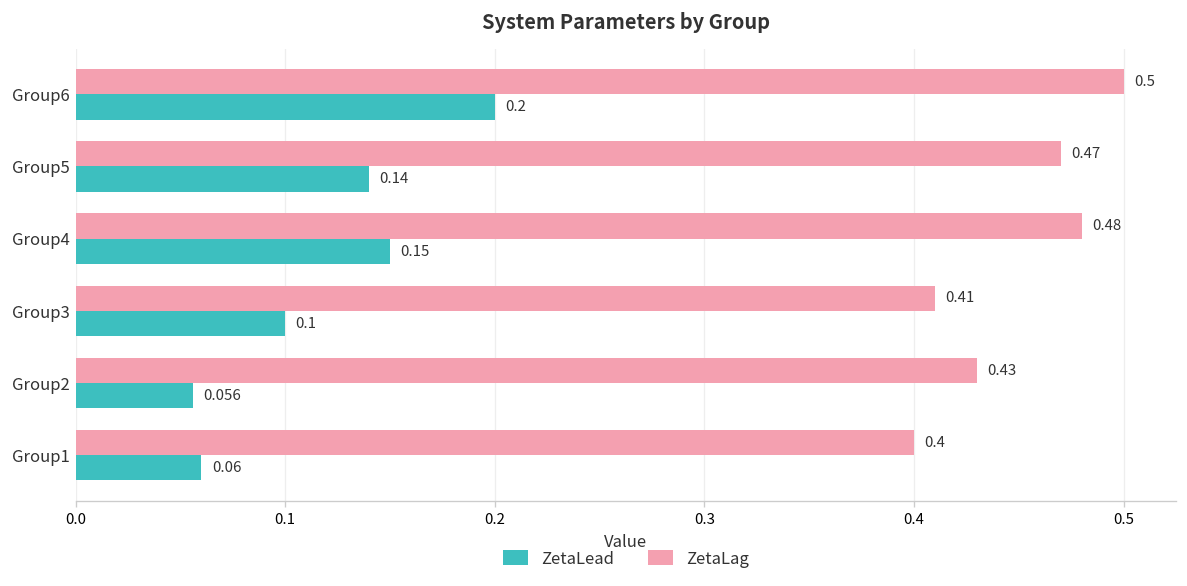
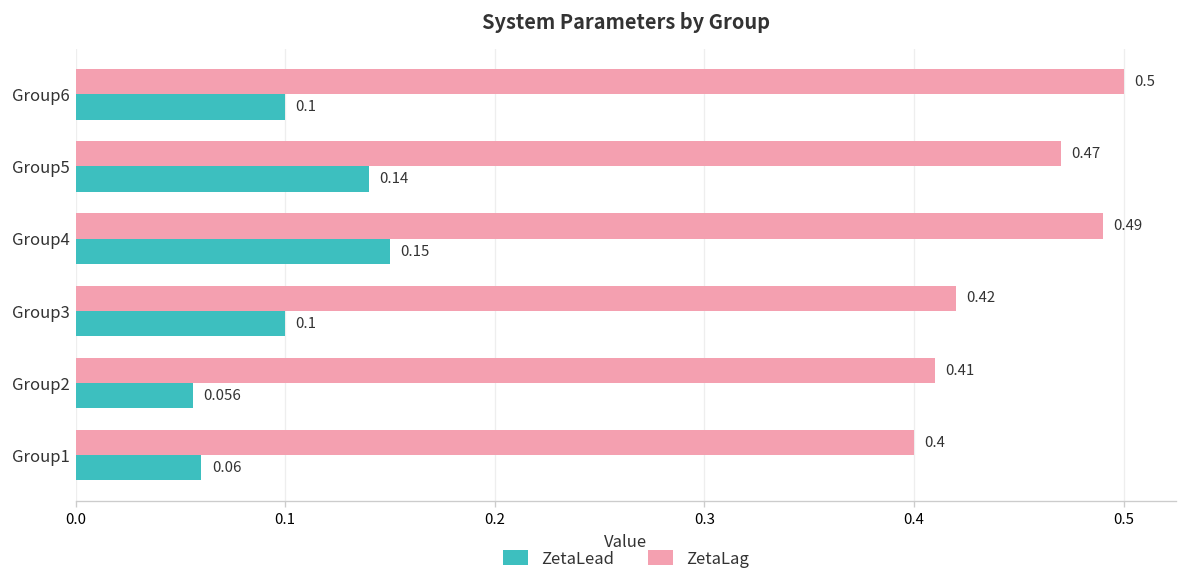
ZetaLead, Group6: 0.2 -> 0.1
ZetaLag, Group4: 0.48 -> 0.49
ZetaLag, Group3: 0.41 -> 0.42
ZetaLag, Group2: 0.43 -> 0.41
